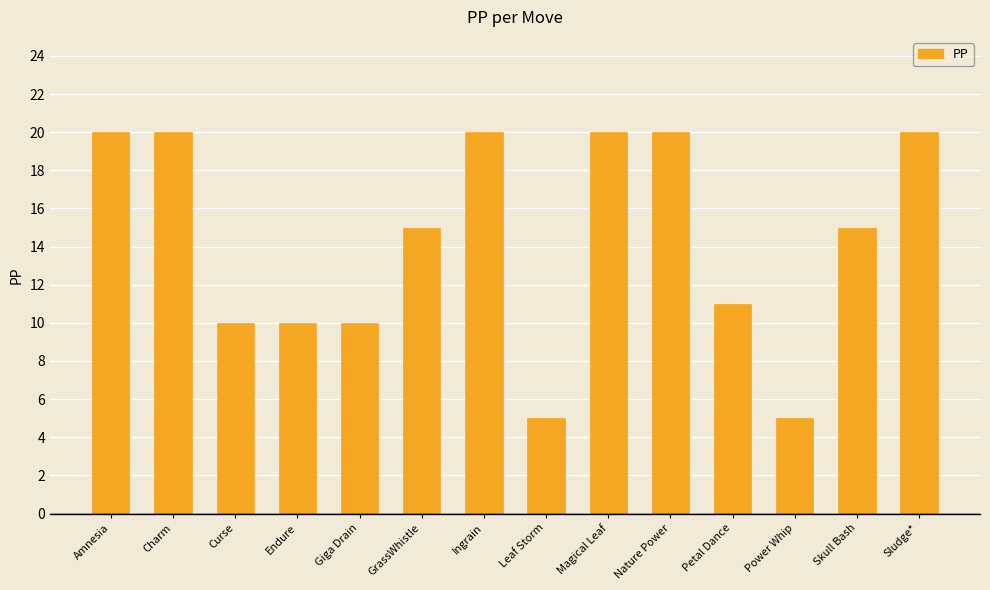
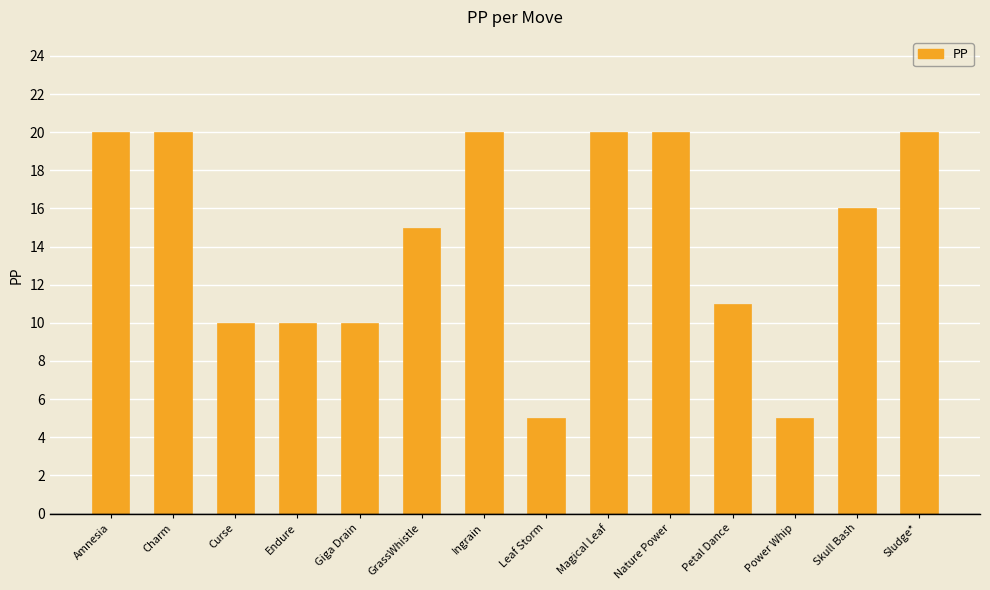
Skull Bash: 15 -> 16
